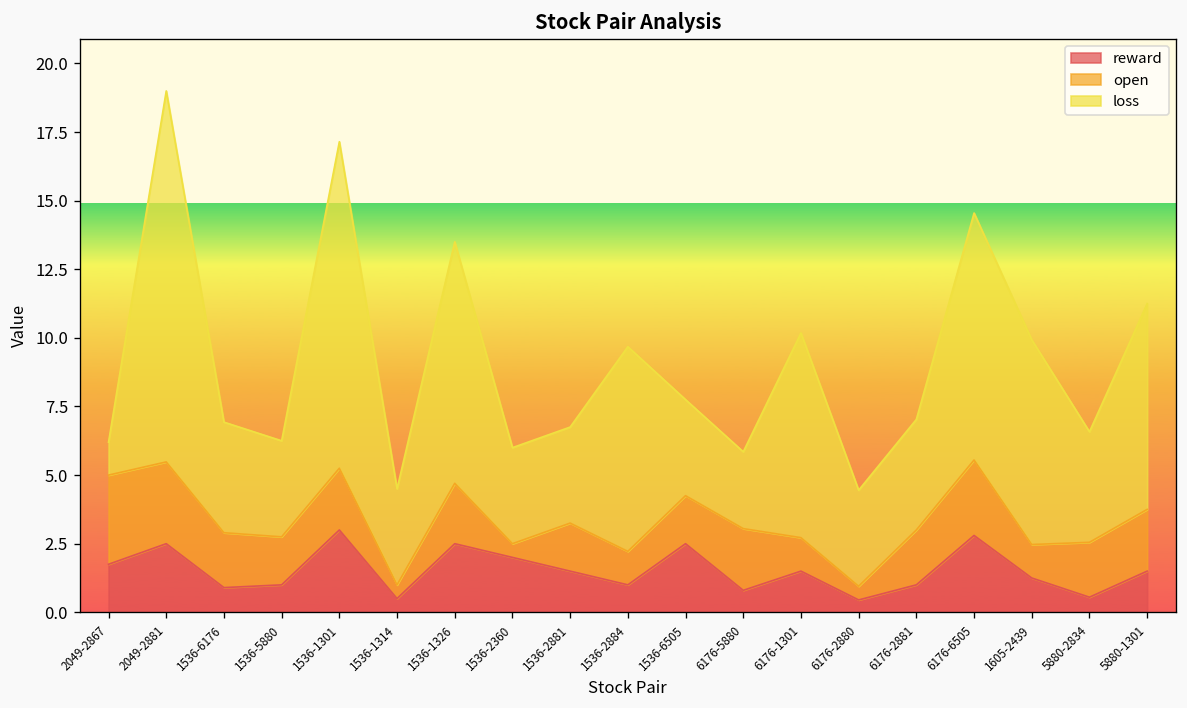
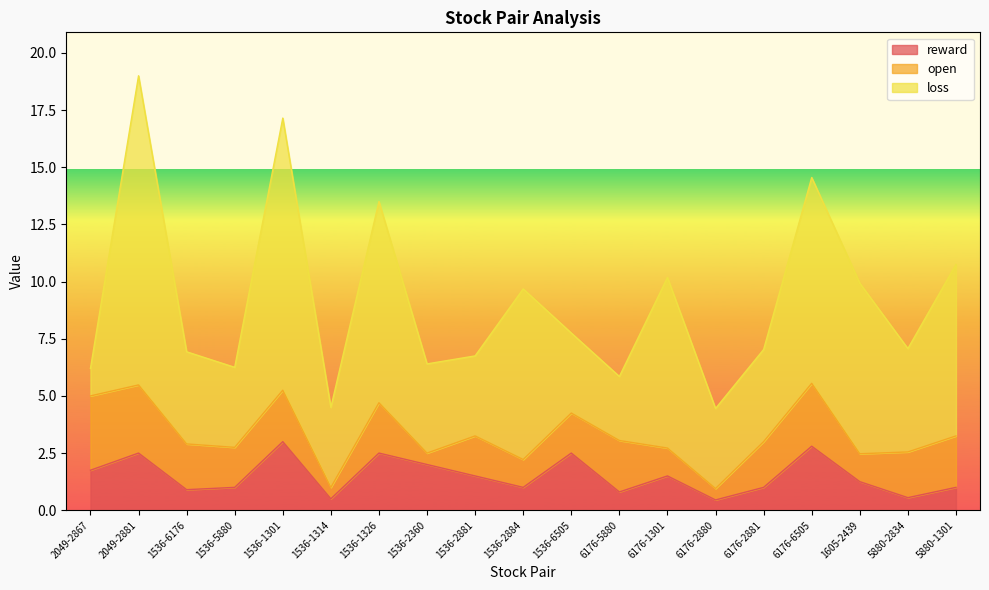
loss, 1536-2360: 3.5 -> 3.9
loss, 5880-2834: 4.0 -> 4.5
reward, 5880-1301: 1.5 -> 1.0
